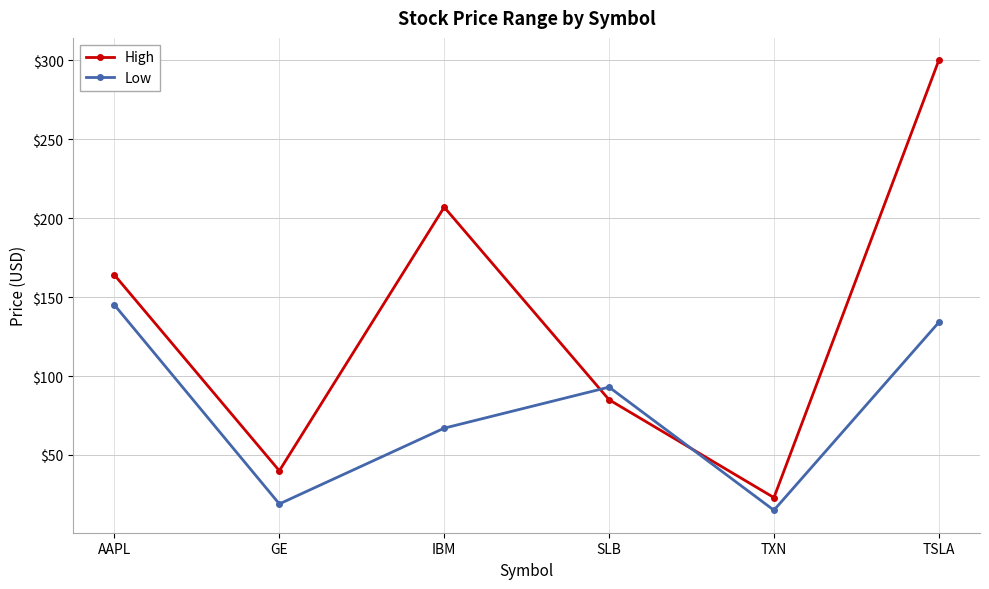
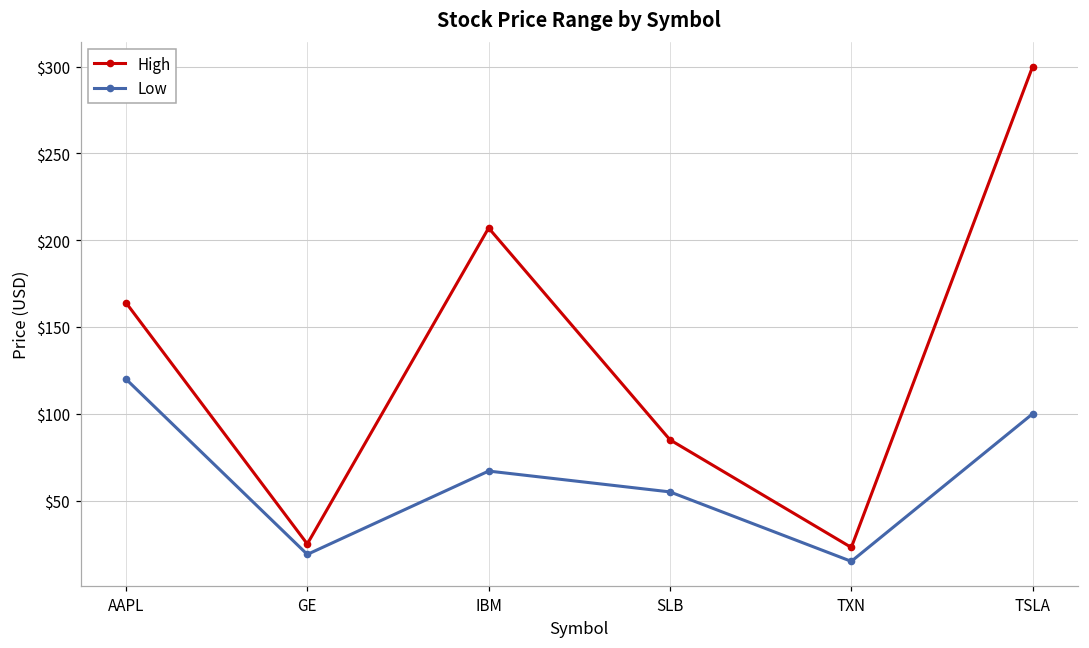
Low, AAPL: $145 -> $120
High, GE: $40 -> $25
Low, SLB: $93 -> $55
Low, TSLA: $134 -> $100
